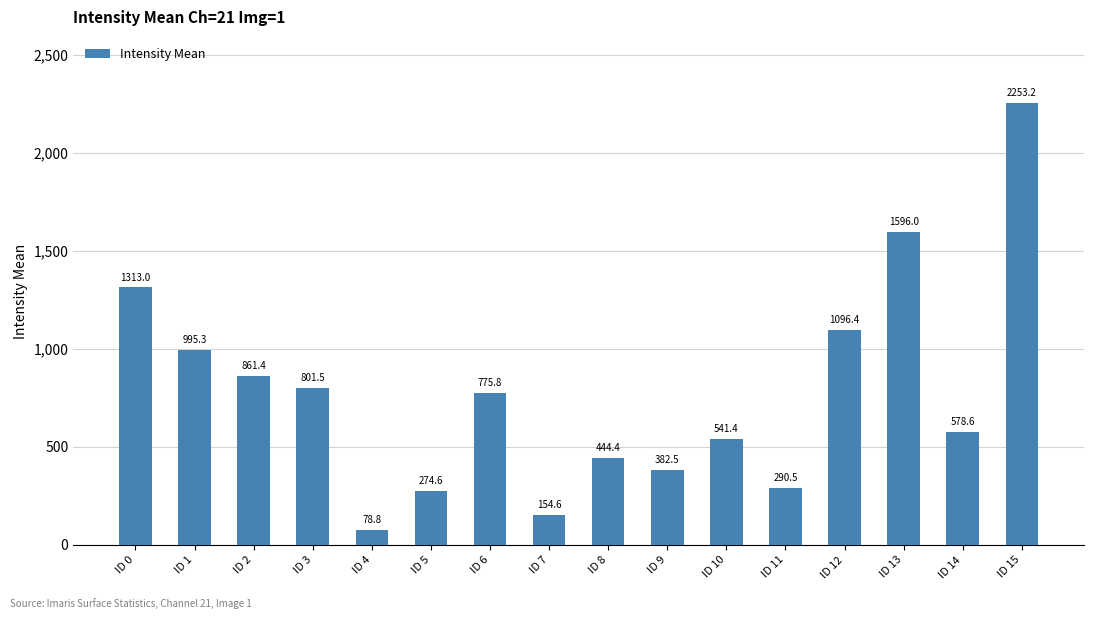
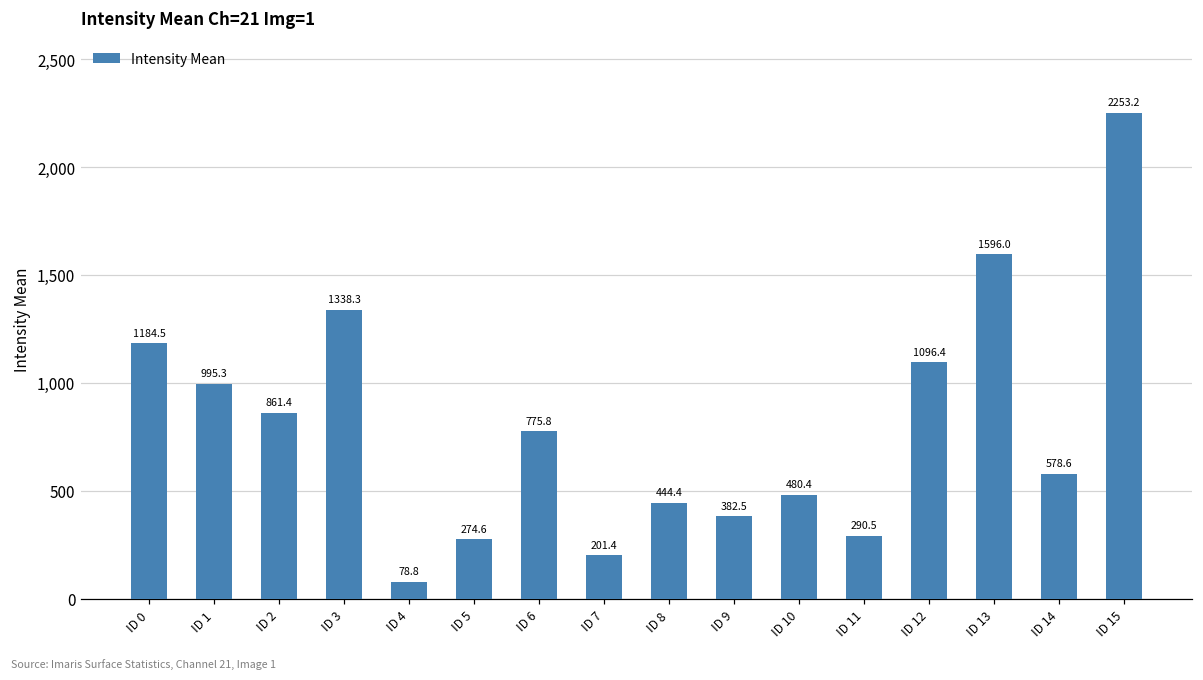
ID 0: 1313.0 -> 1184.5
ID 3: 801.5 -> 1338.3
ID 7: 154.6 -> 201.4
ID 10: 541.4 -> 480.4
